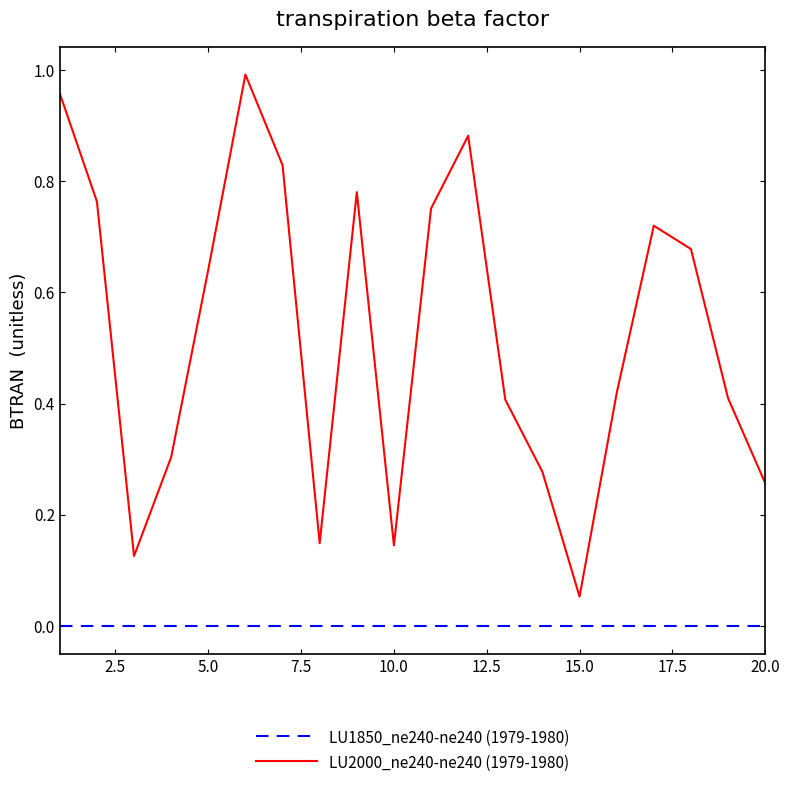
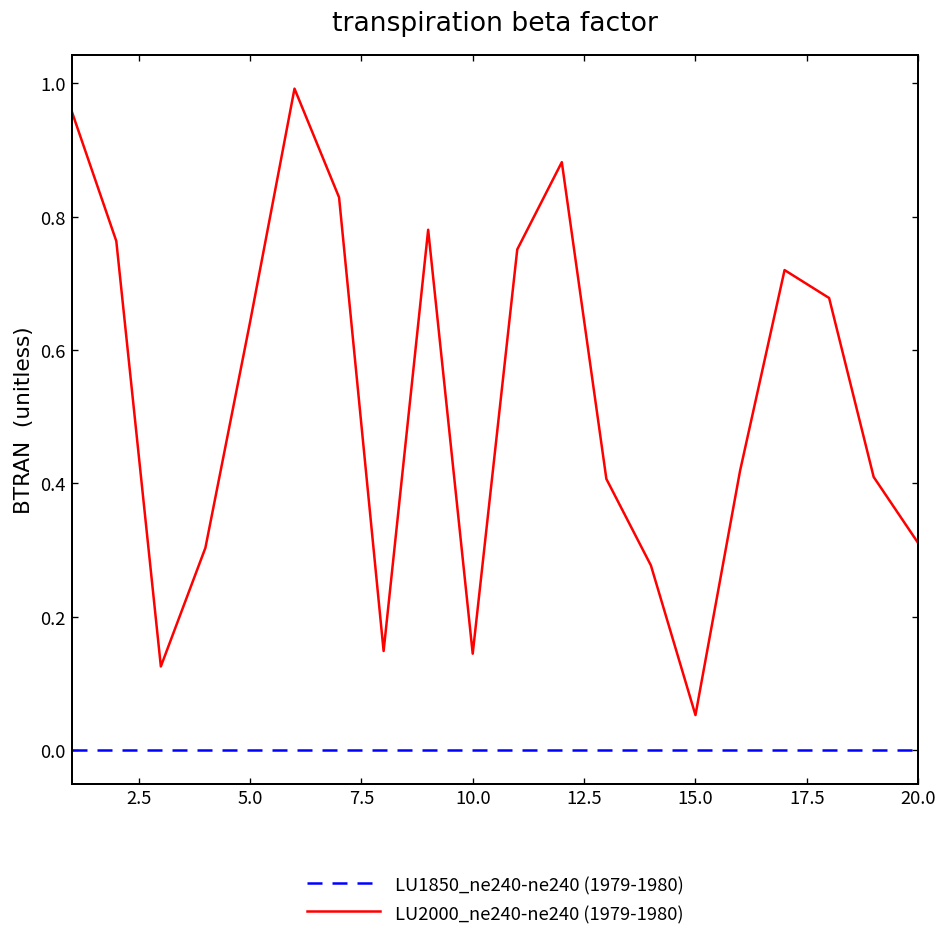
LU2000_ne240-ne240 (1979-1980), 20.0: 0.26 -> 0.31
